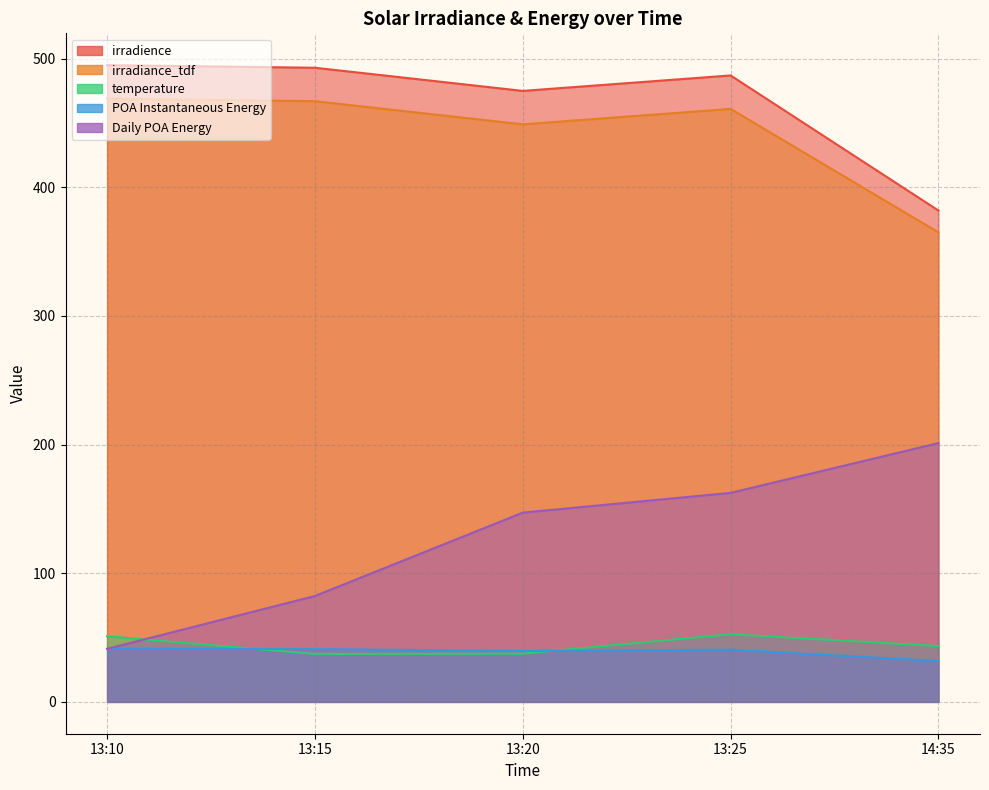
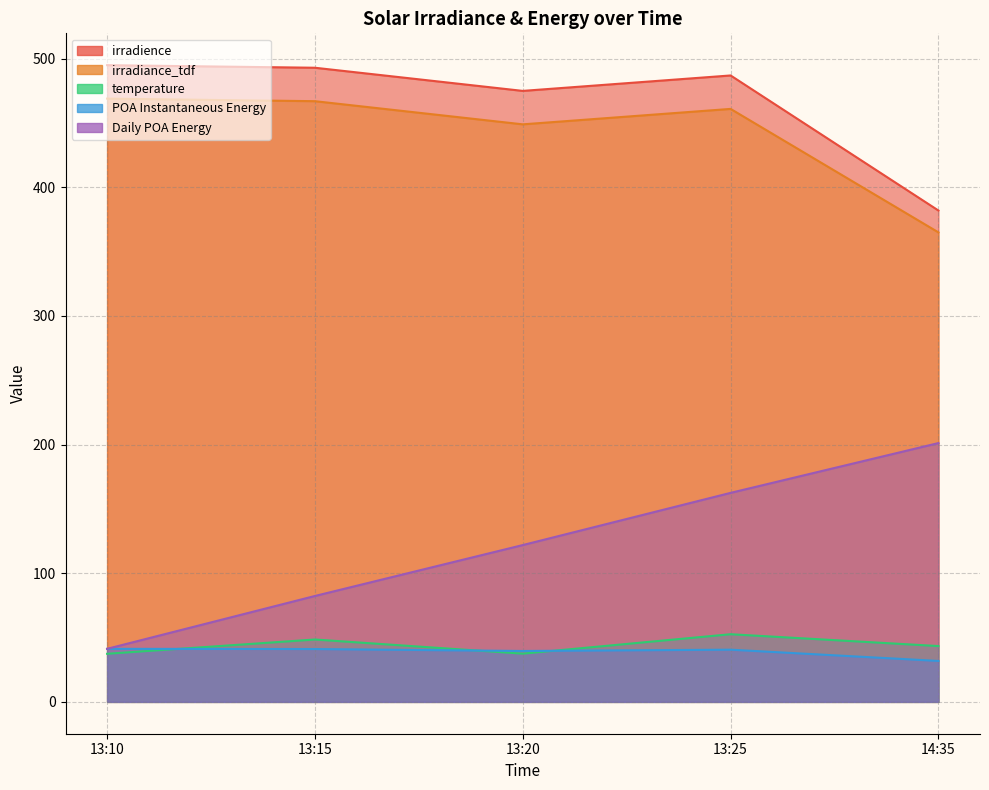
temperature, 13:10: 51 -> 37
temperature, 13:15: 37 -> 49
Daily POA Energy, 13:20: 147 -> 122
